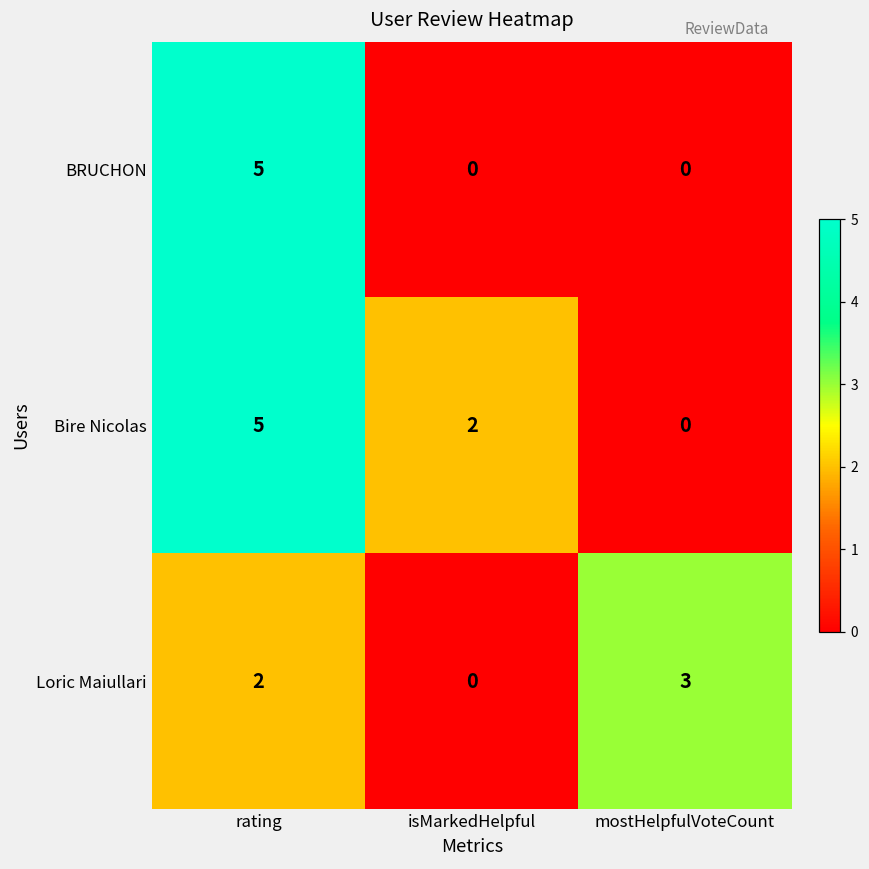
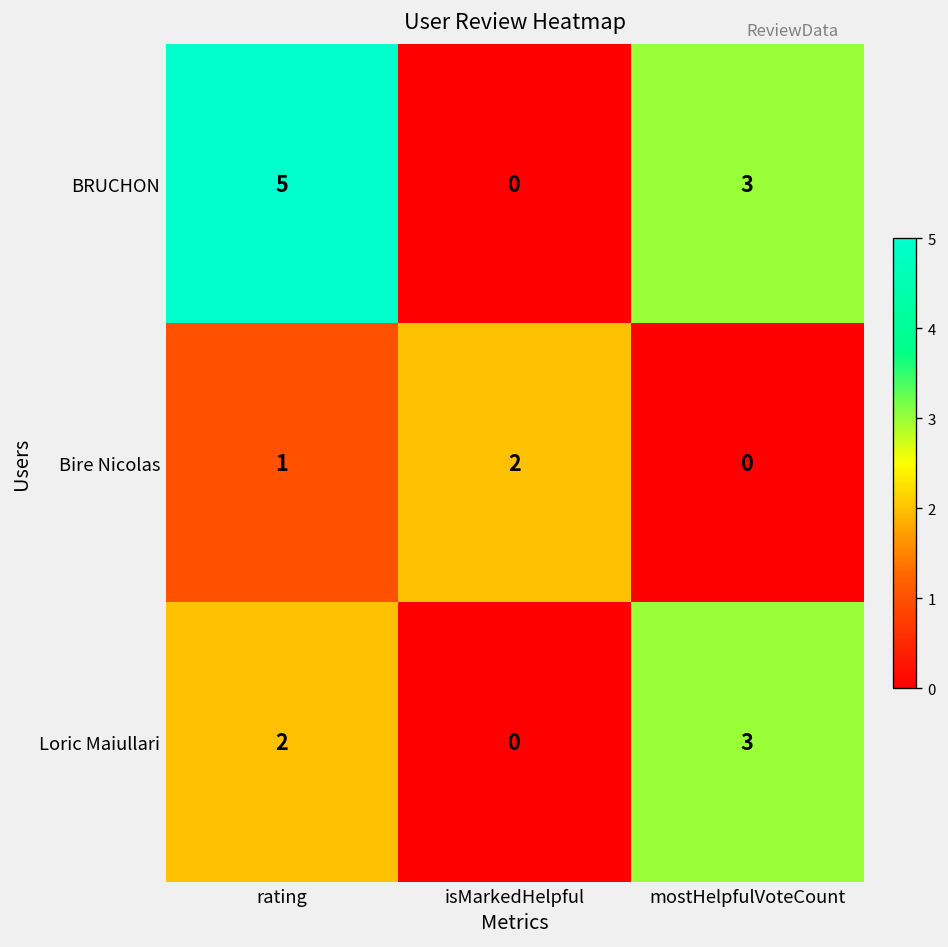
BRUCHON, mostHelpfulVoteCount: 0 -> 3
Bire Nicolas, rating: 5 -> 1
